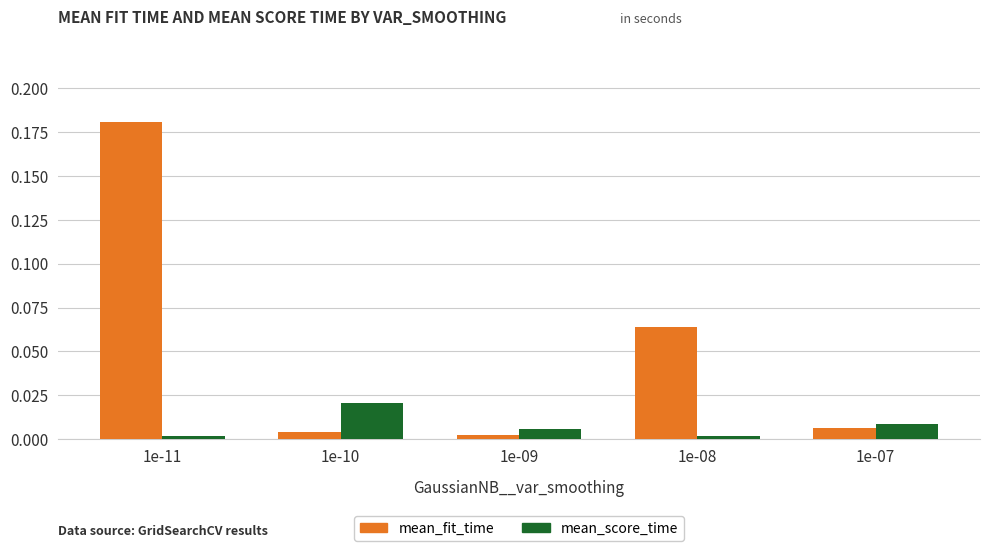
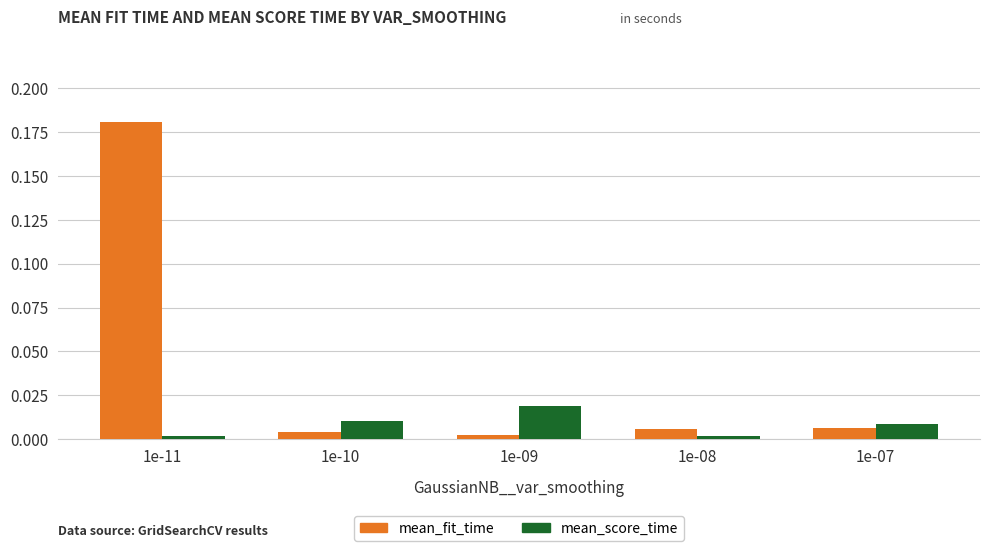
mean_score_time, 1e-10: 0.020 -> 0.011
mean_score_time, 1e-09: 0.006 -> 0.019
mean_fit_time, 1e-08: 0.064 -> 0.006
